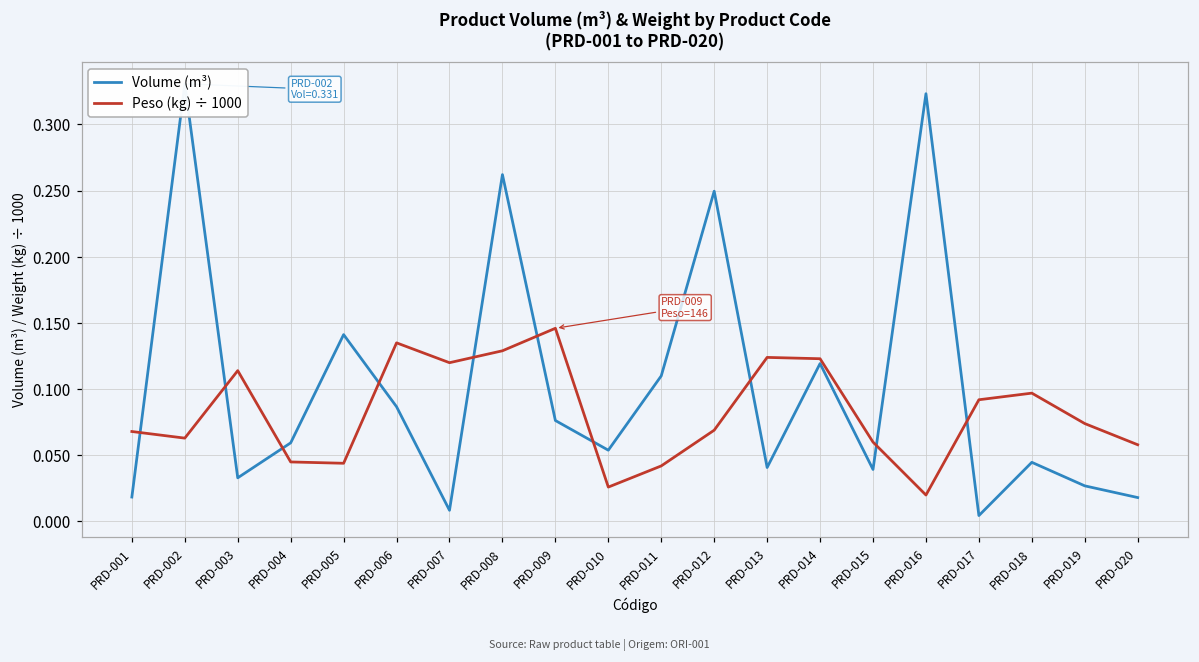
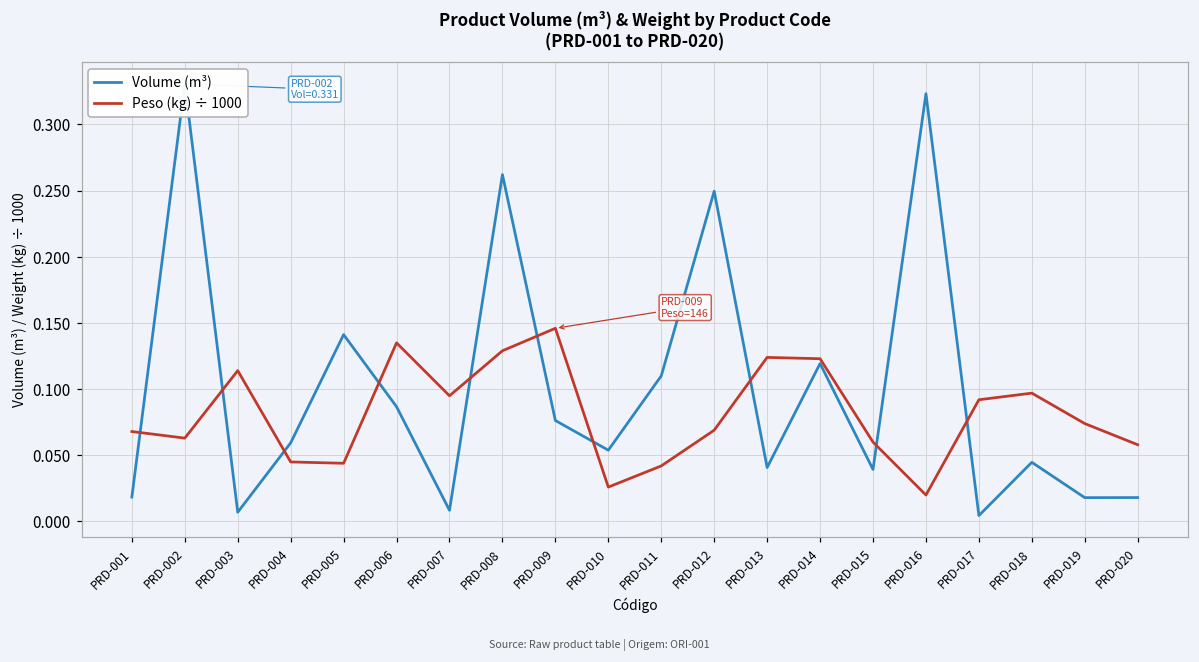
Volume (m³), PRD-003: 0.033 -> 0.007
Peso (kg) ÷ 1000, PRD-007: 0.120 -> 0.095
Volume (m³), PRD-019: 0.027 -> 0.018
